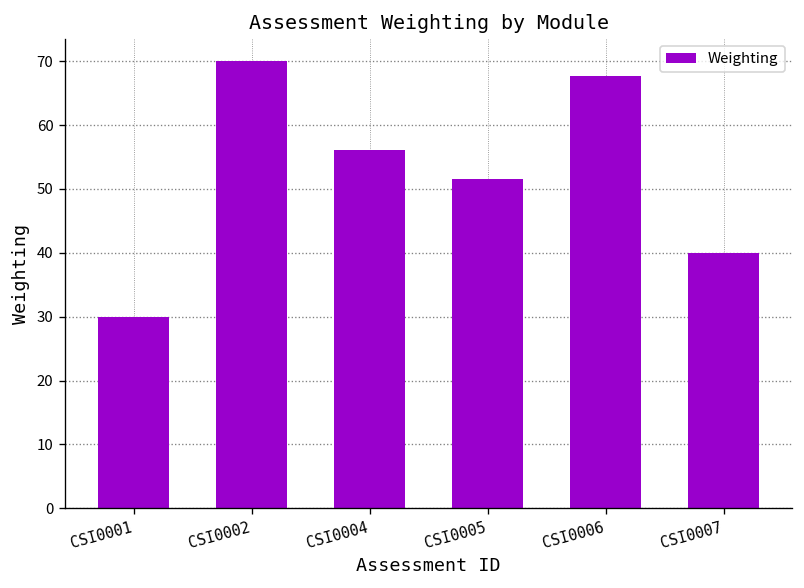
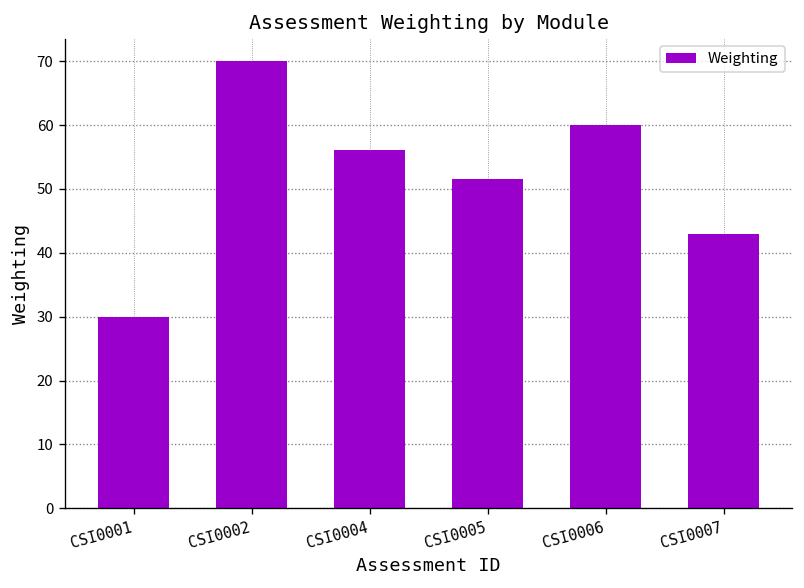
CSI0006: 68 -> 60
CSI0007: 40 -> 43
